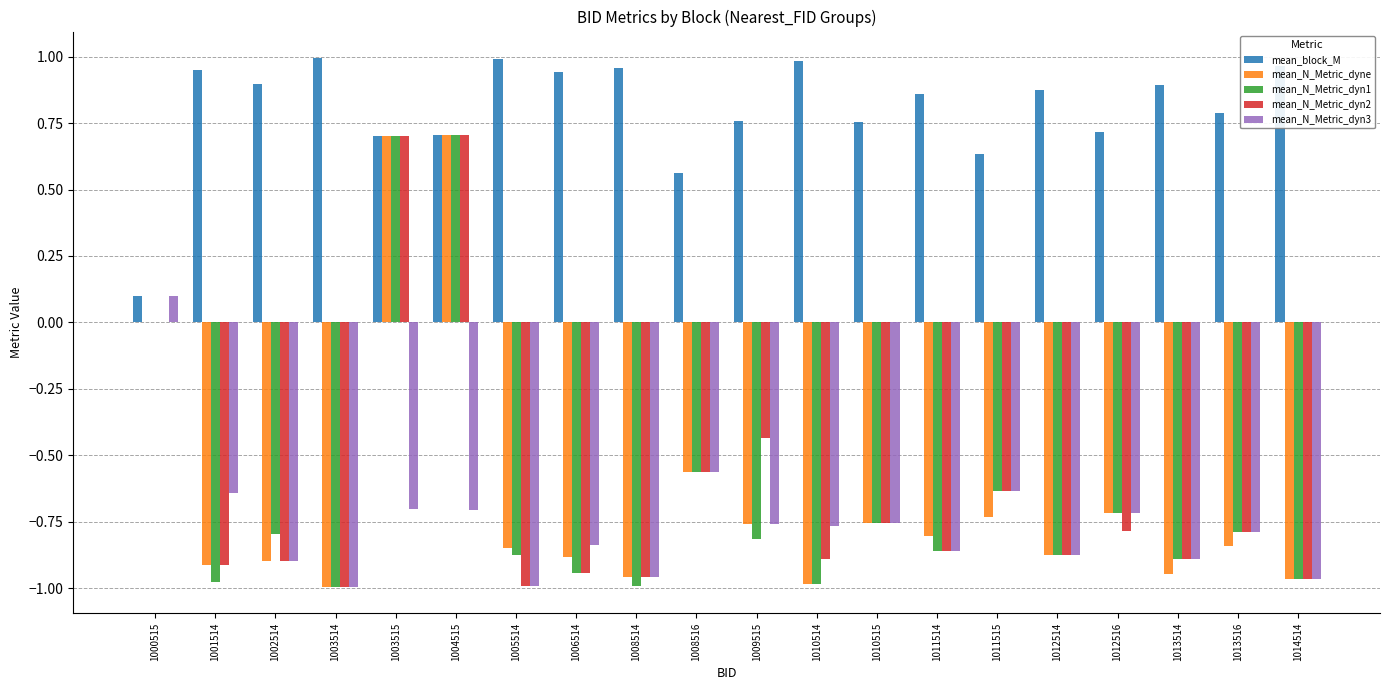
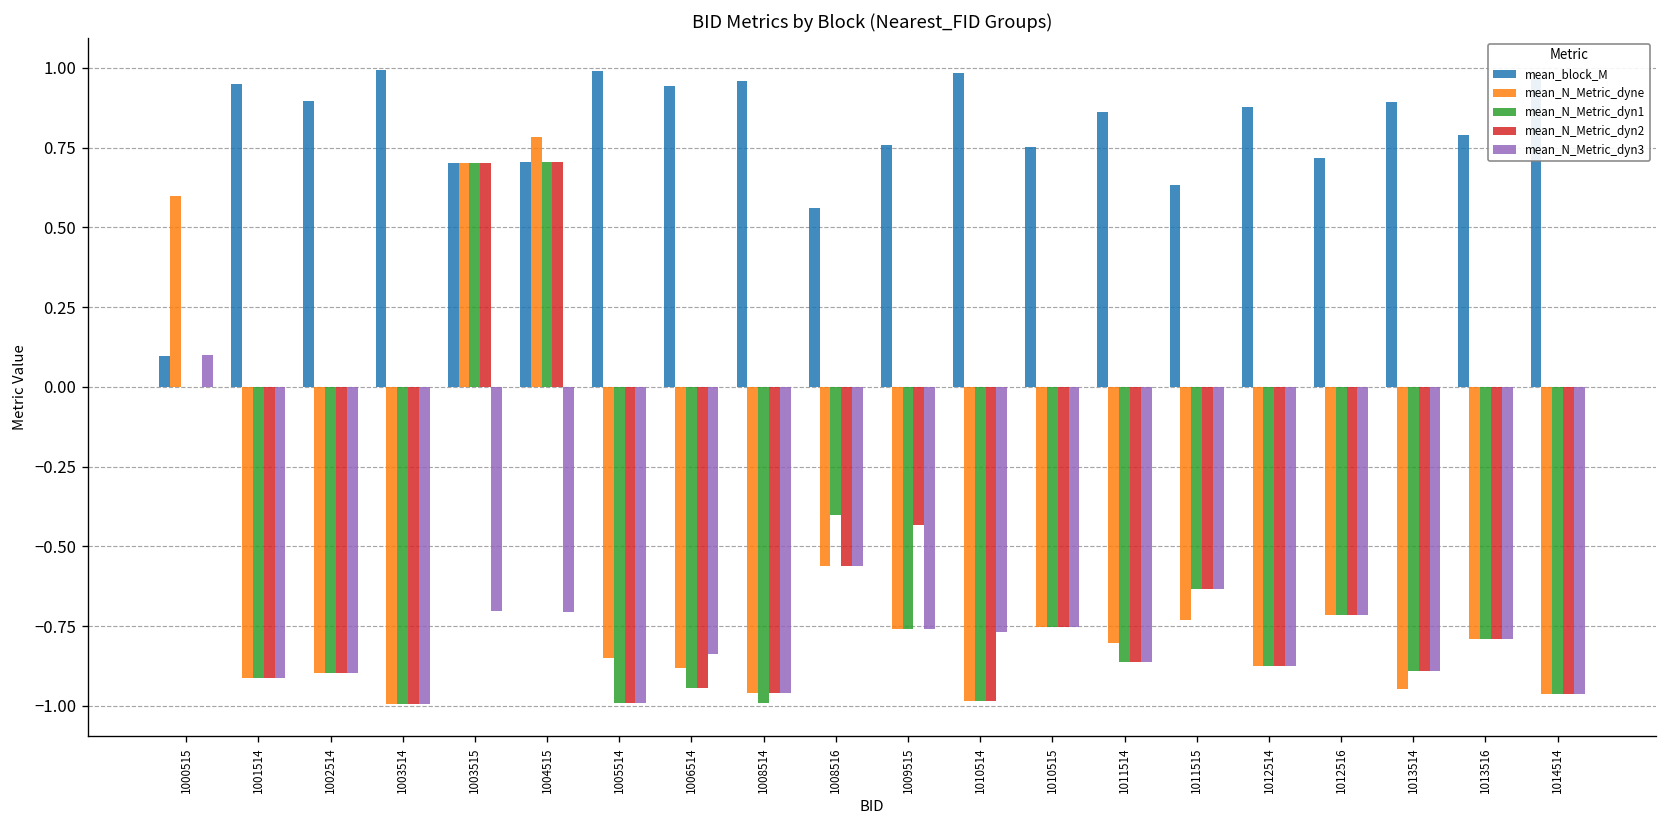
mean_N_Metric_dyne, 1000515: 0.0 -> 0.6
mean_N_Metric_dyn1, 1001514: -0.98 -> -0.91
mean_N_Metric_dyn3, 1001514: -0.64 -> -0.91
mean_N_Metric_dyn1, 1002514: -0.79 -> -0.90
mean_N_Metric_dyne, 1004515: 0.71 -> 0.78
mean_N_Metric_dyn1, 1005514: -0.87 -> -0.99
mean_N_Metric_dyn1, 1008516: -0.56 -> -0.40
mean_N_Metric_dyn1, 1009515: -0.82 -> -0.76
mean_N_Metric_dyn2, 1010514: -0.89 -> -0.98
mean_N_Metric_dyn2, 1012516: -0.78 -> -0.72
mean_N_Metric_dyne, 1013516: -0.84 -> -0.79
